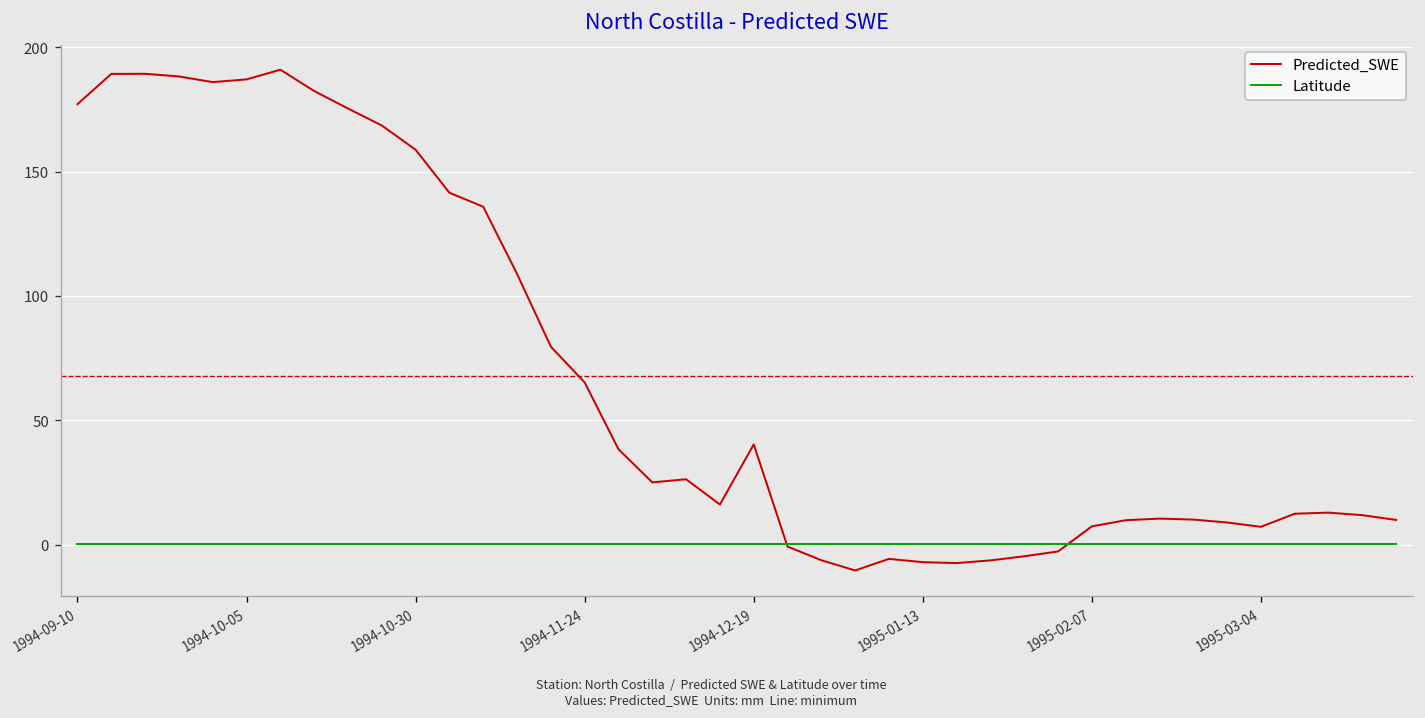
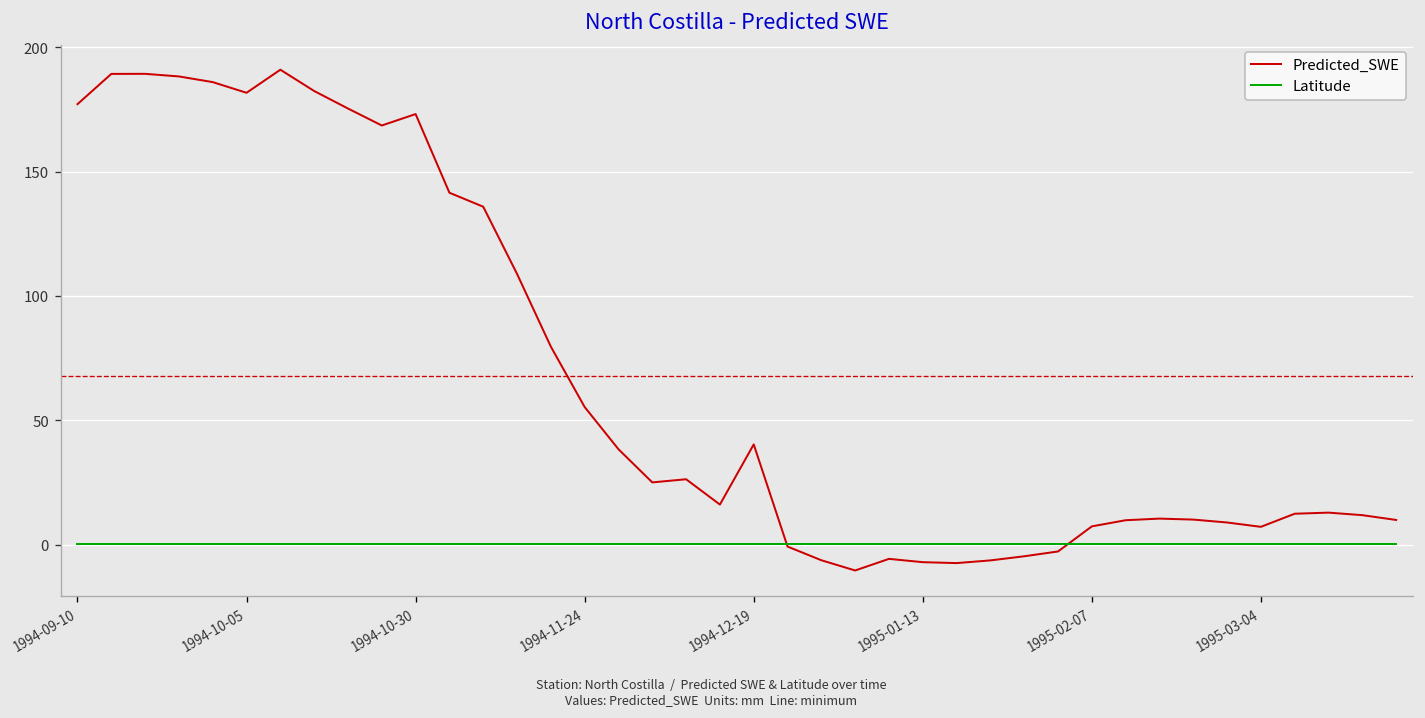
Predicted_SWE, 1994-10-05: 187 -> 182
Predicted_SWE, 1994-10-30: 159 -> 173
Predicted_SWE, 1994-11-24: 65 -> 55
